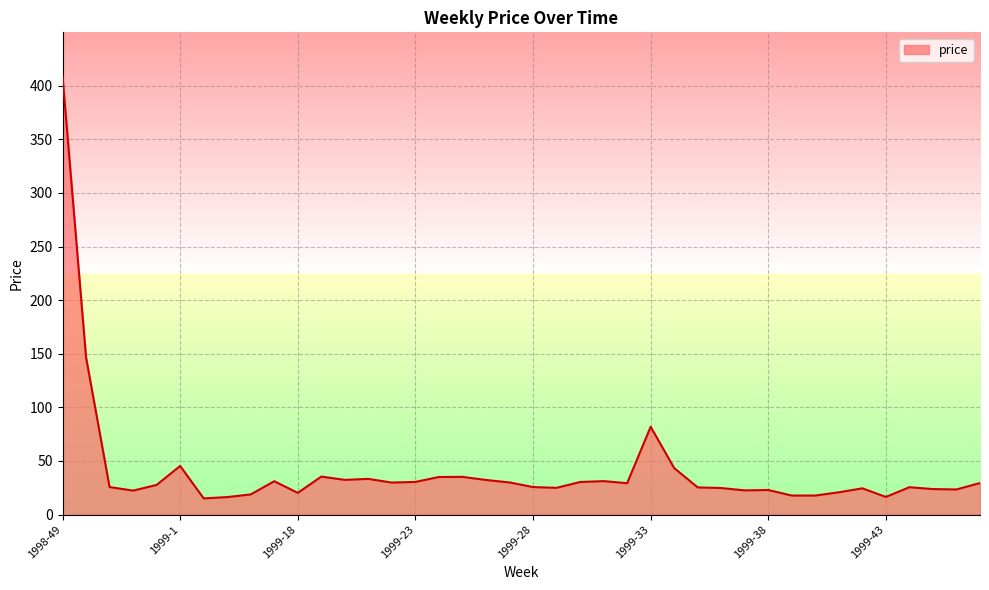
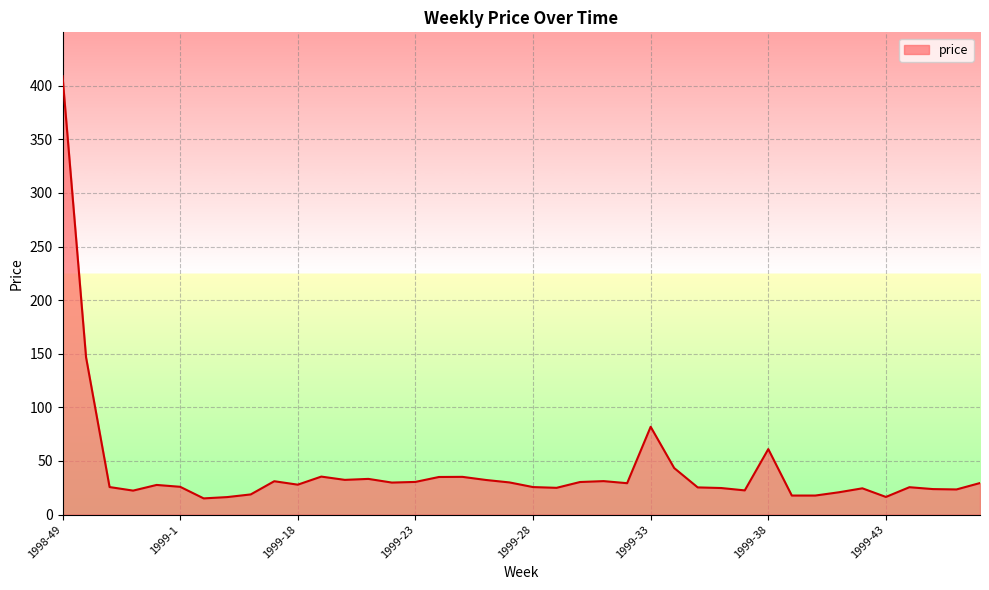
1999-1: 45 -> 26
1999-18: 20 -> 28
1999-38: 23 -> 61
